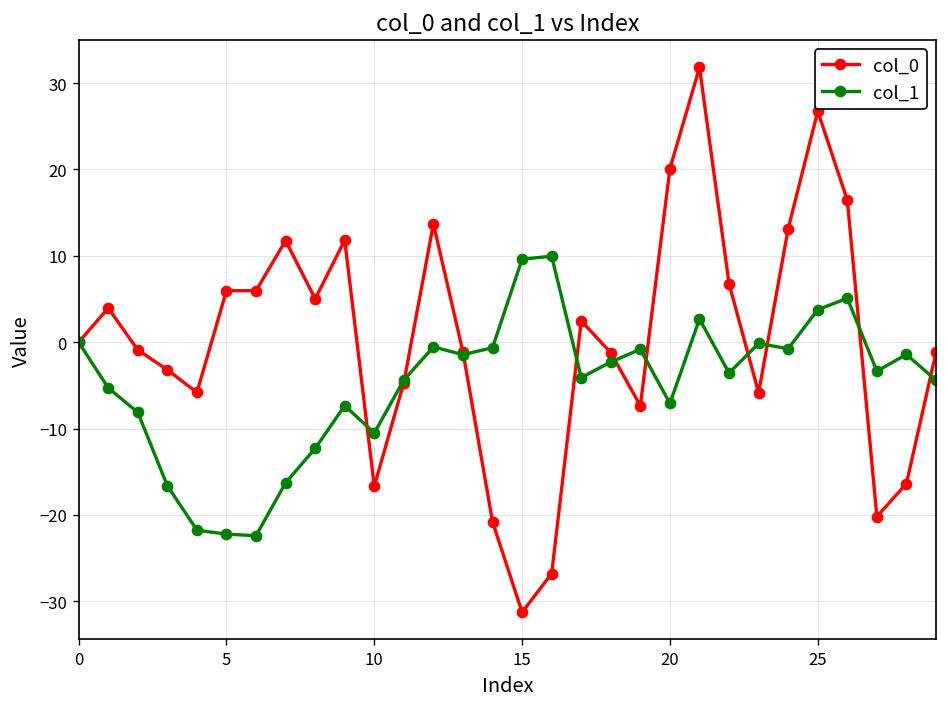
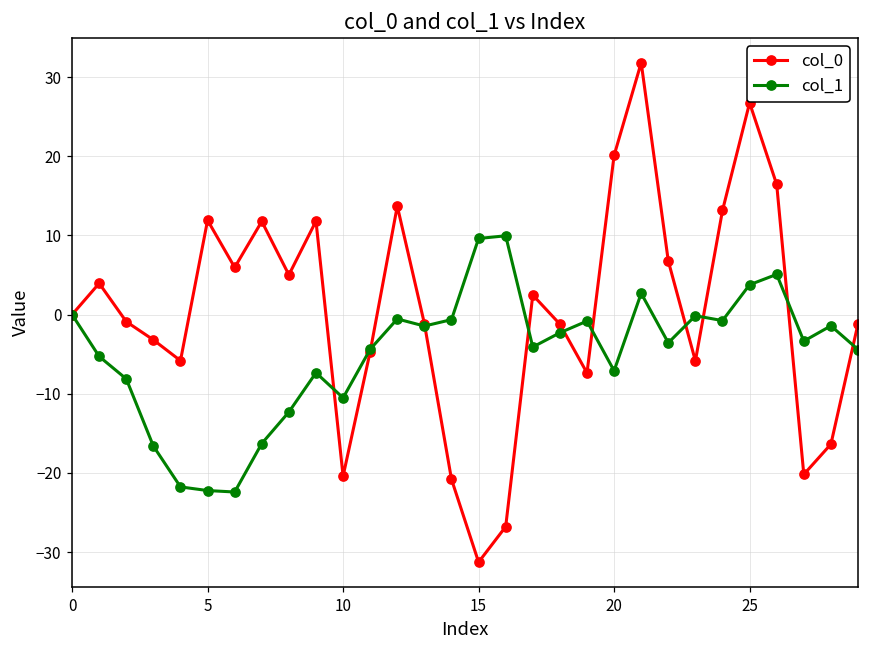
col_0, 5: 6 -> 12
col_0, 10: -17 -> -20
